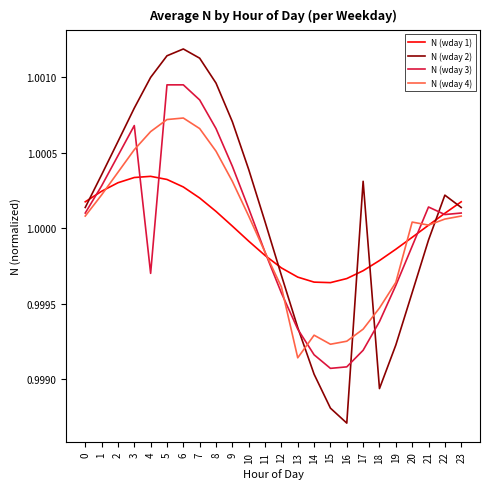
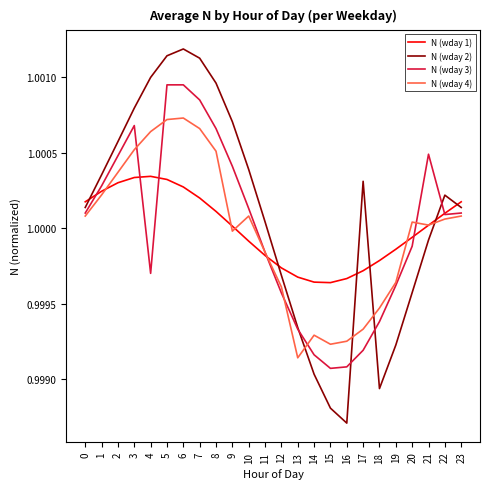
N (wday 4), 9: 1.00031 -> 0.99998
N (wday 3), 21: 1.00014 -> 1.00049
